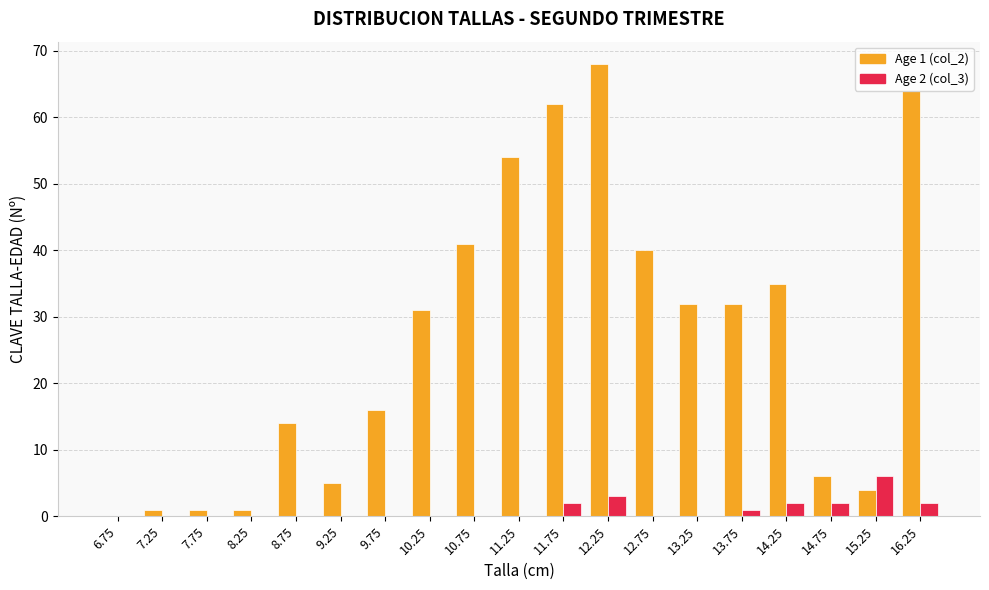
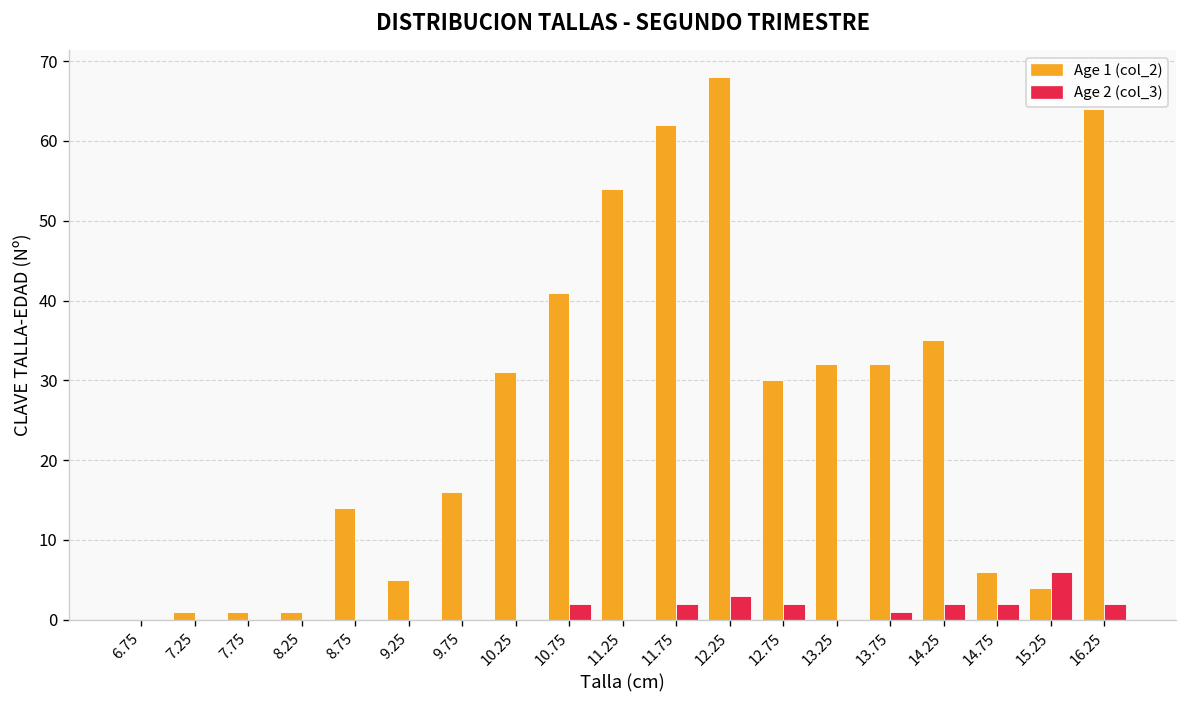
Age 2 (col_3), 10.75: 0 -> 2
Age 1 (col_2), 12.75: 40 -> 30
Age 2 (col_3), 12.75: 0 -> 2
